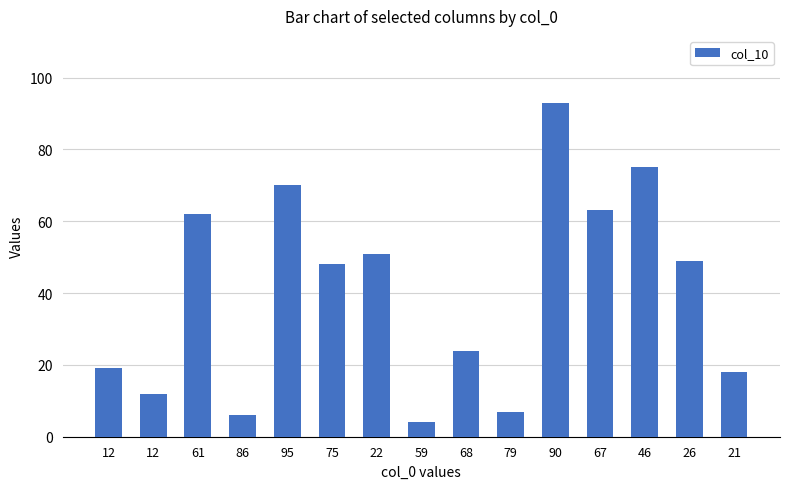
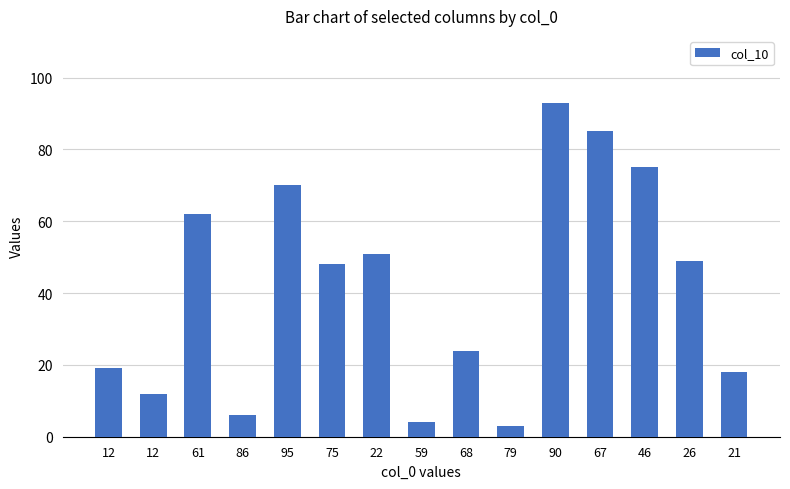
79: 7 -> 3
67: 63 -> 85
